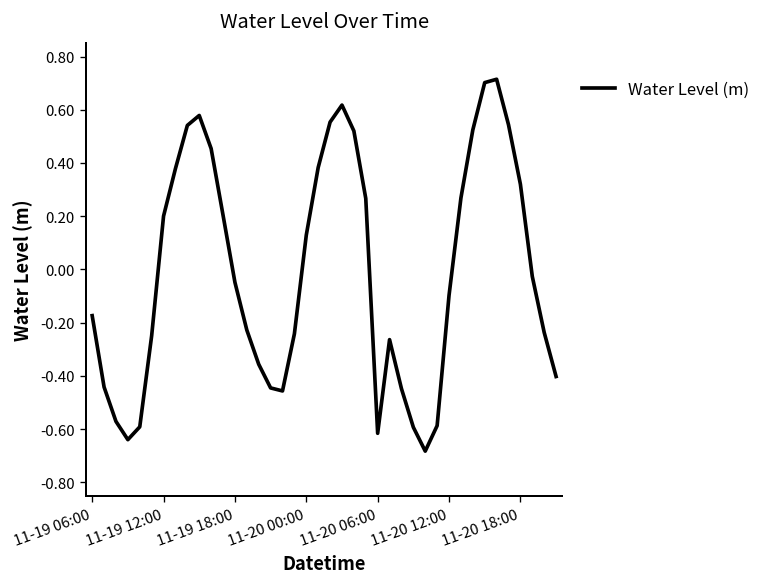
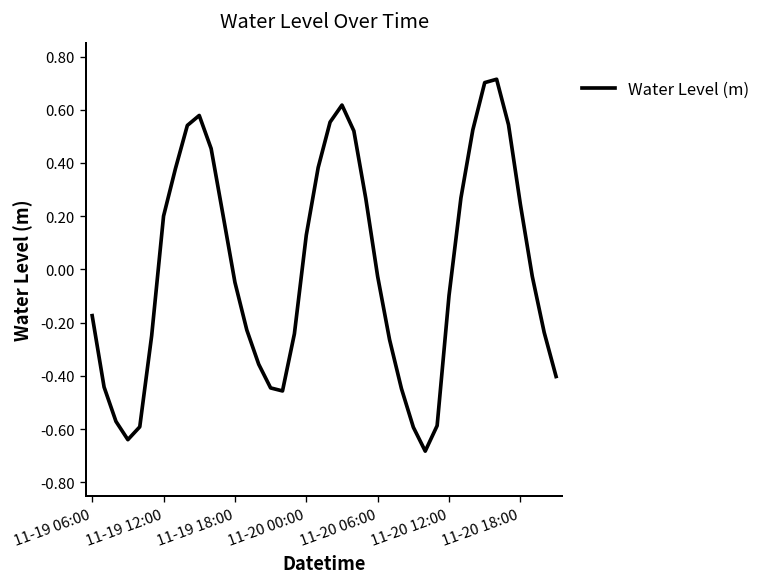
11-20 06:00: -0.62 -> -0.03
11-20 18:00: 0.32 -> 0.24
